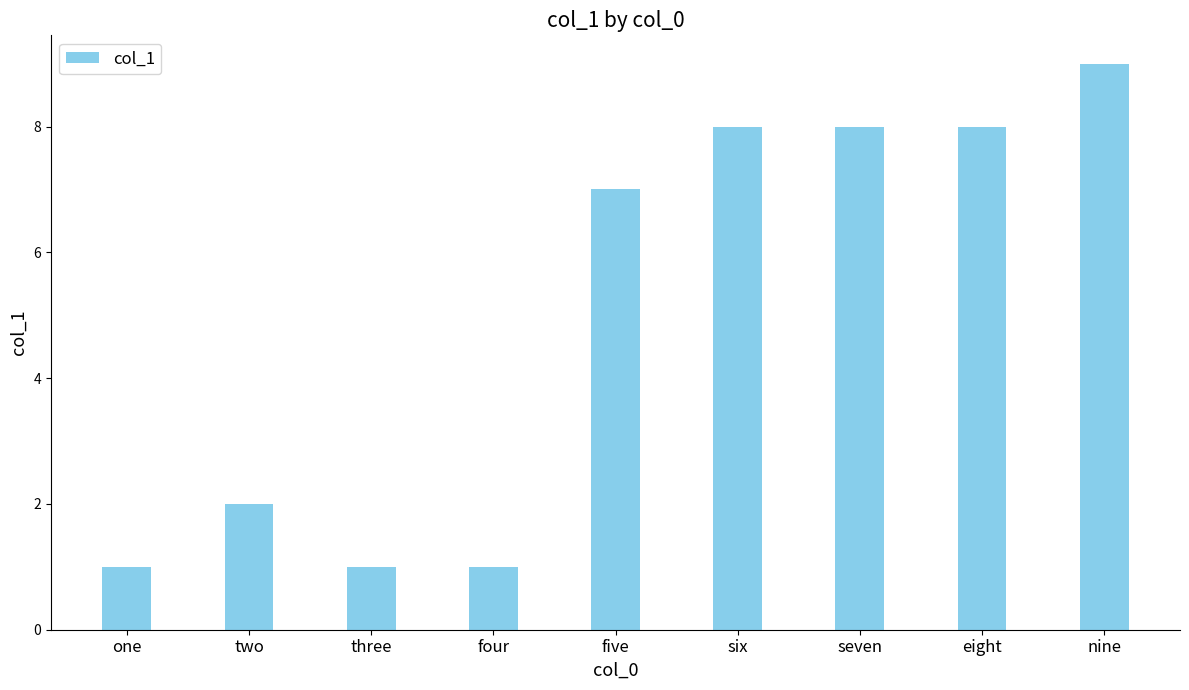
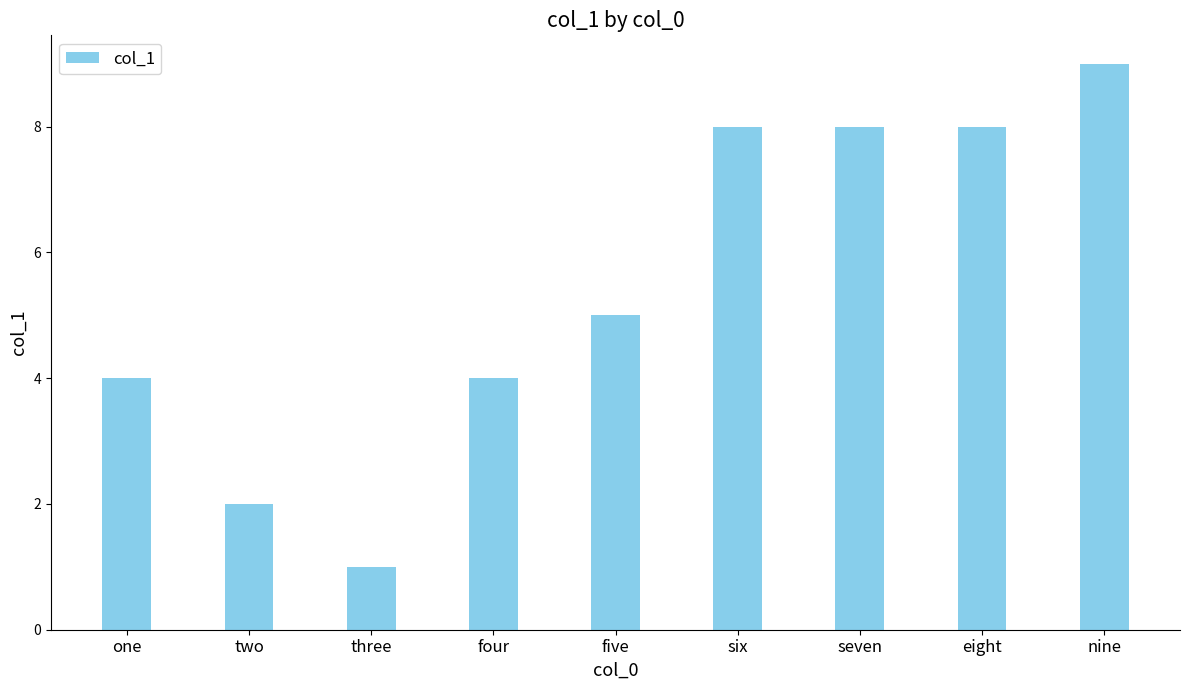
one: 1 -> 4
four: 1 -> 4
five: 7 -> 5
